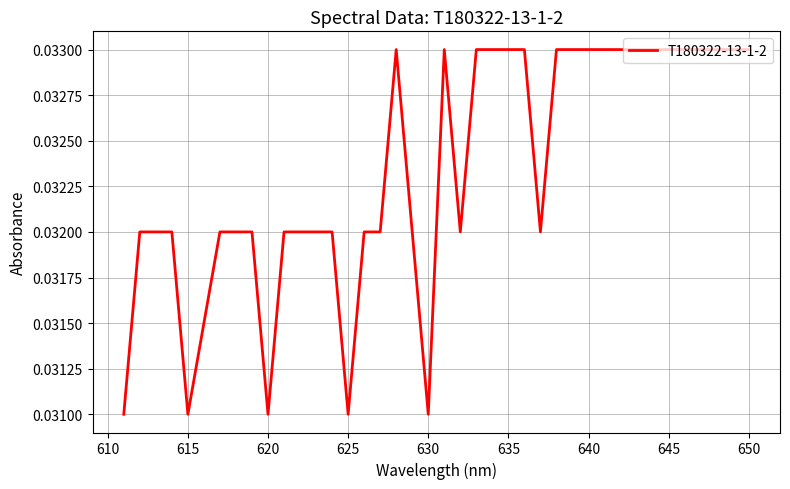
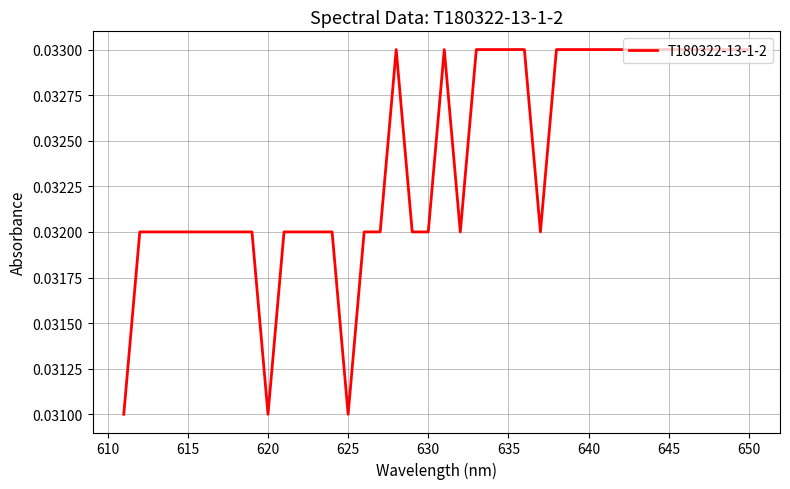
615: 0.031 -> 0.032
630: 0.031 -> 0.032
